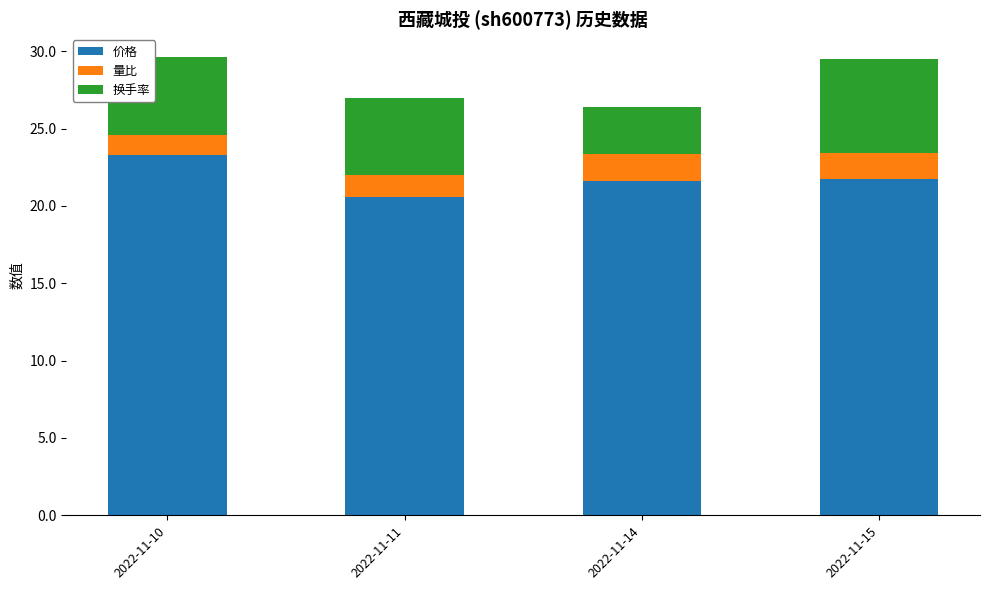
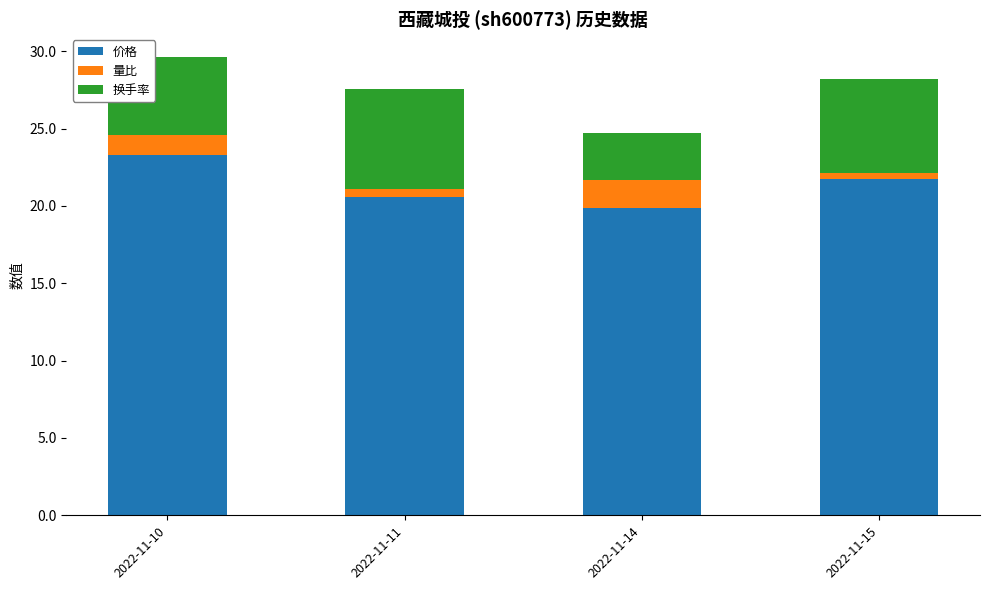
量比, 2022-11-11: 1.4 -> 0.5
换手率, 2022-11-11: 5.0 -> 6.4
价格, 2022-11-14: 21.6 -> 19.9
量比, 2022-11-15: 1.7 -> 0.4
